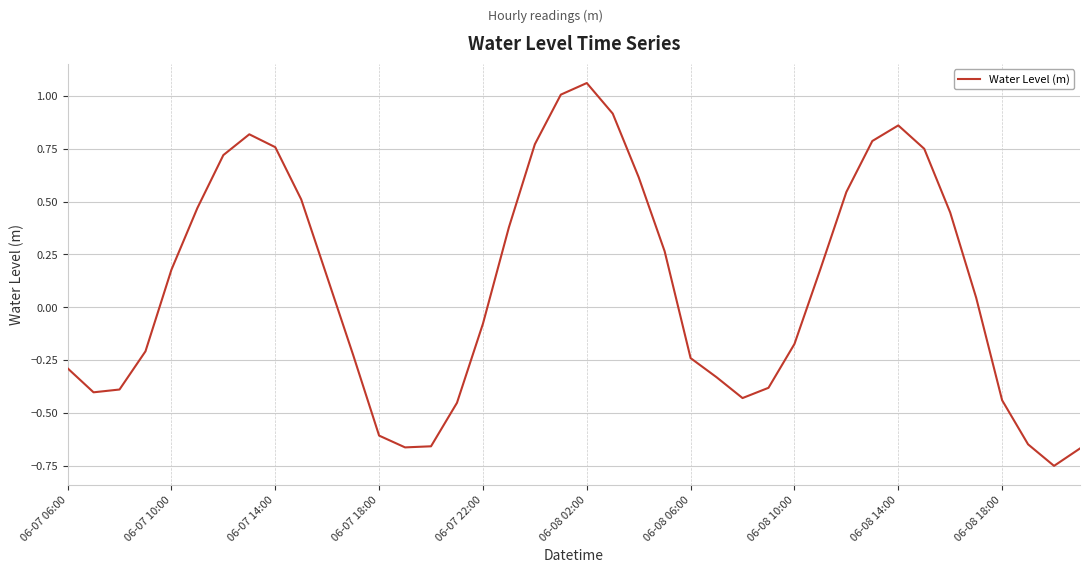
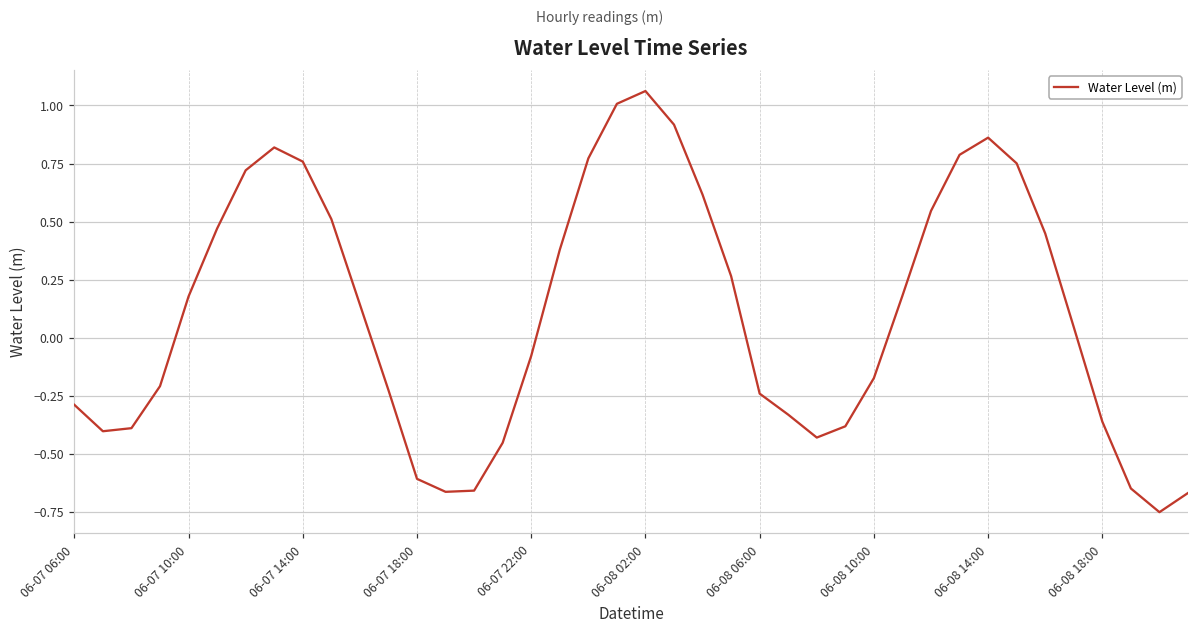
06-08 18:00: -0.44 -> -0.36
